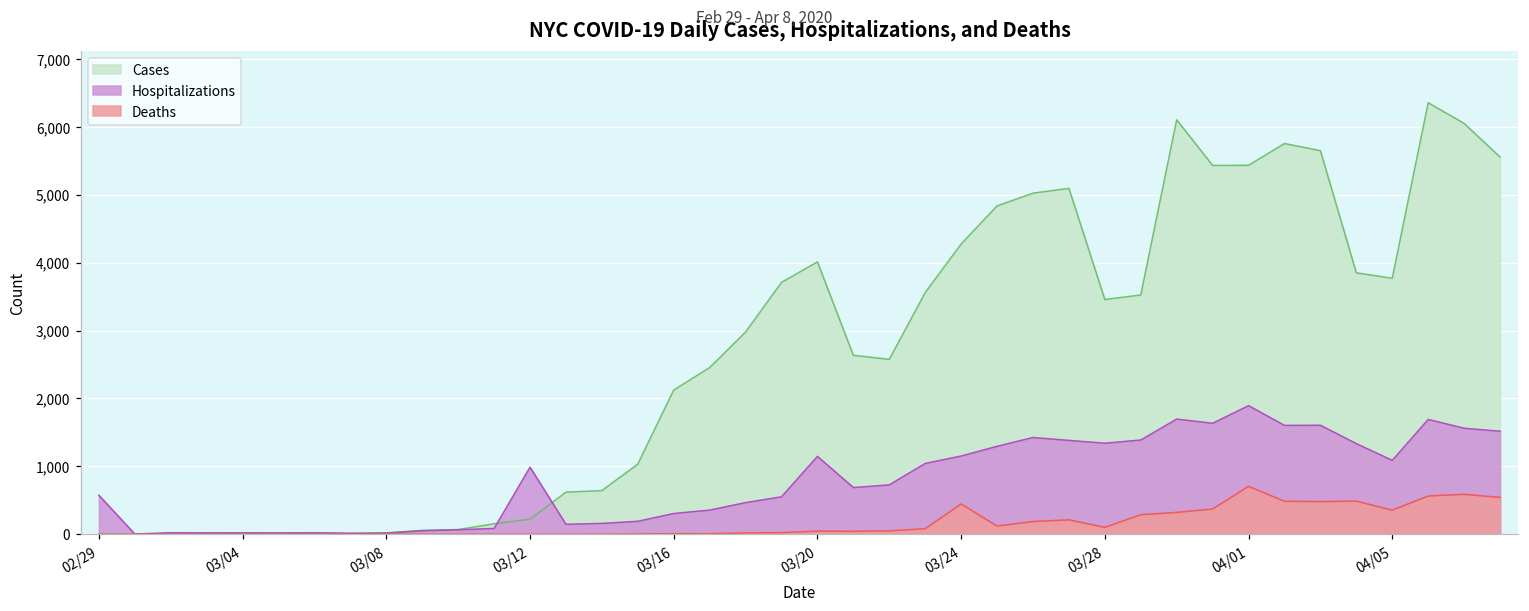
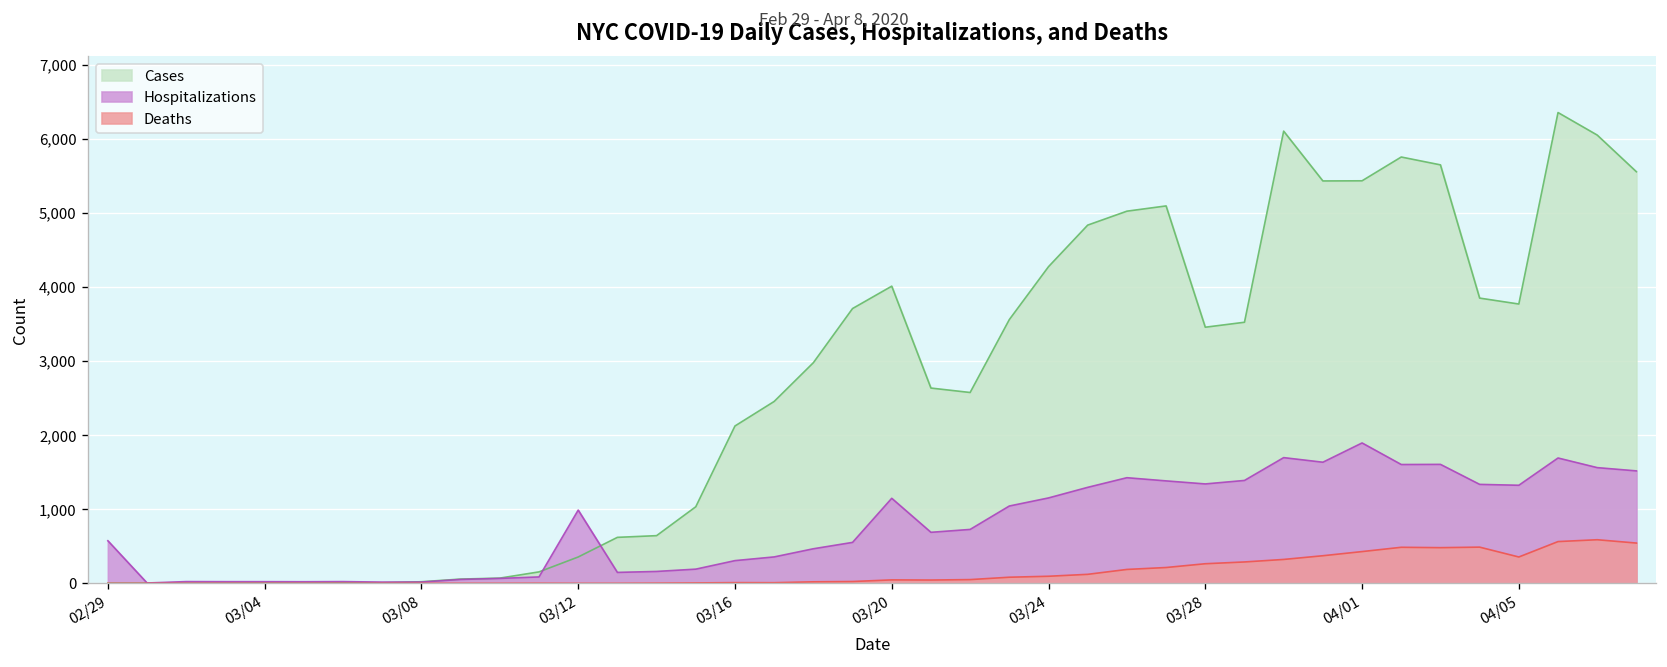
Cases, 03/12: 200 -> 400
Deaths, 03/24: 400 -> 100
Deaths, 03/28: 100 -> 300
Deaths, 04/01: 700 -> 400
Hospitalizations, 04/05: 1,100 -> 1,300
